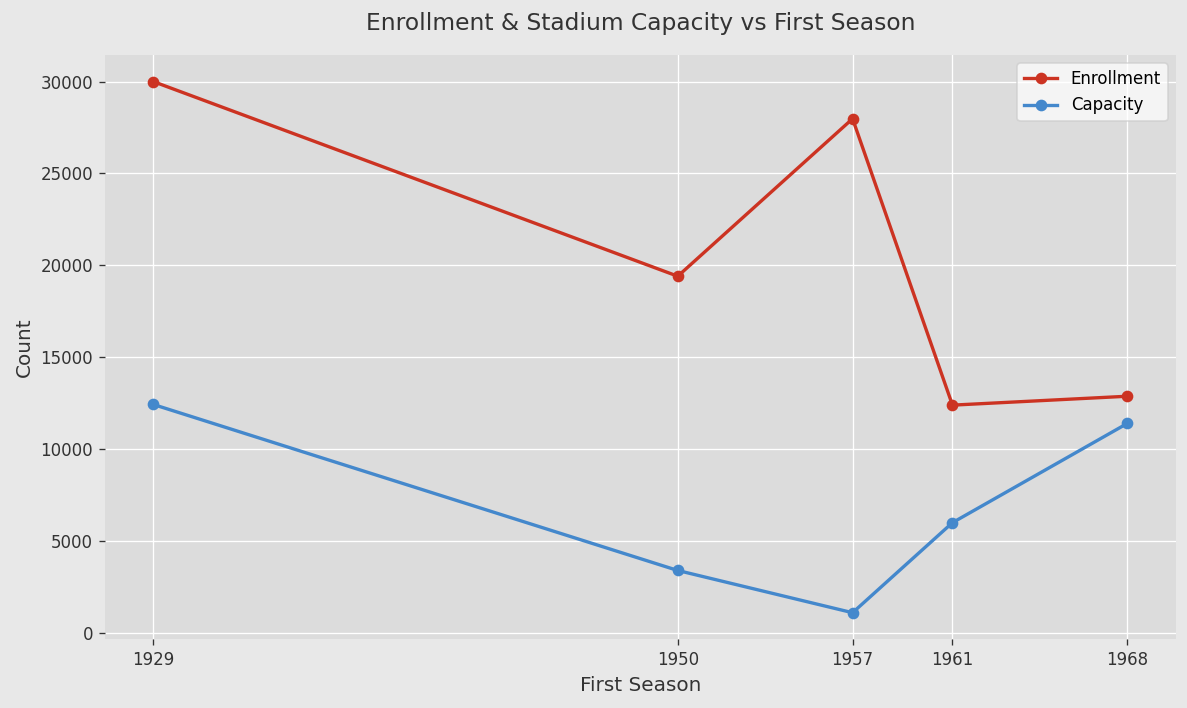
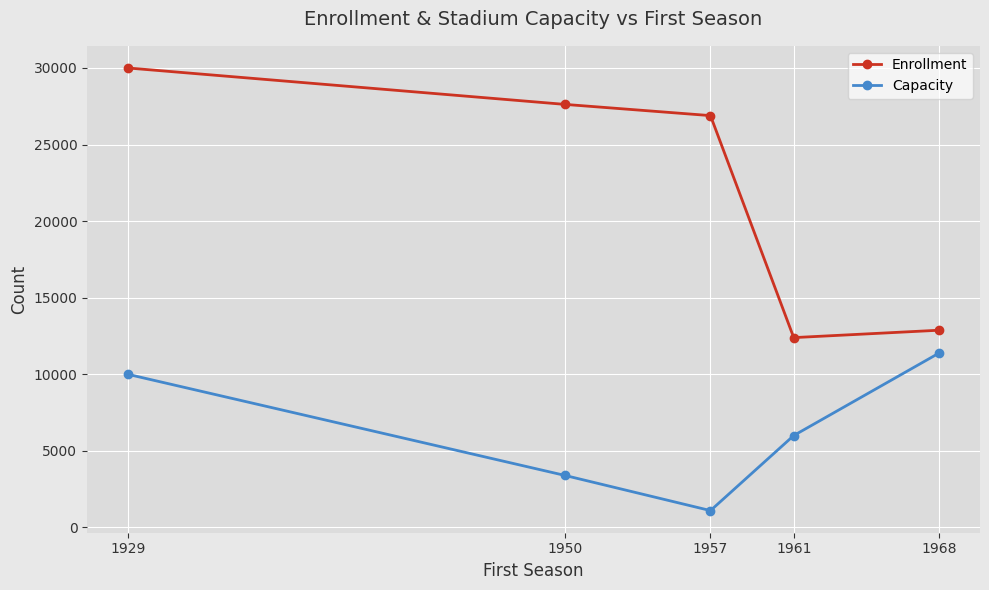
Capacity, 1929: 12400 -> 10000
Enrollment, 1950: 19400 -> 27600
Enrollment, 1957: 28000 -> 26900
